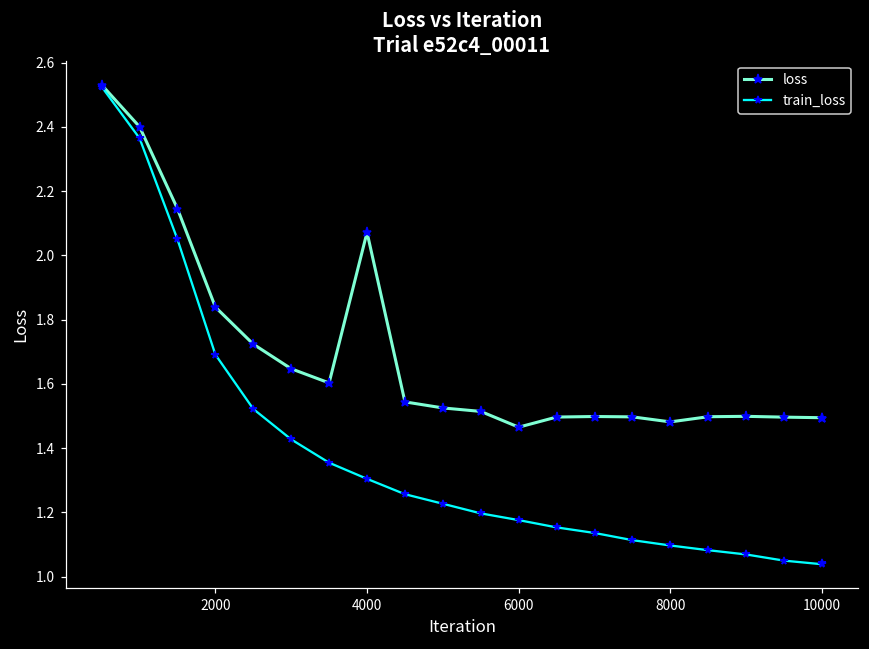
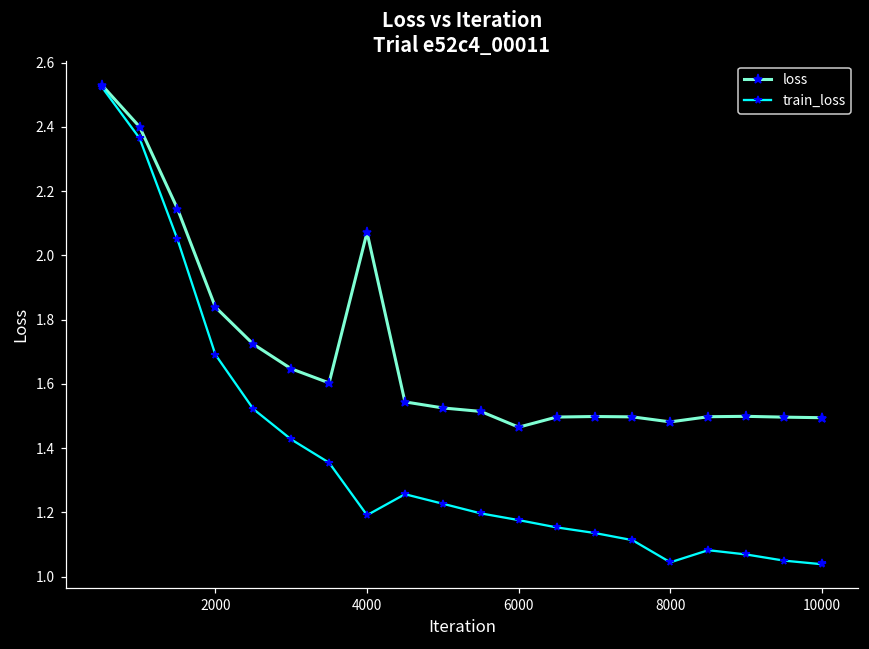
train_loss, 4000: 1.30 -> 1.19
train_loss, 8000: 1.10 -> 1.04
